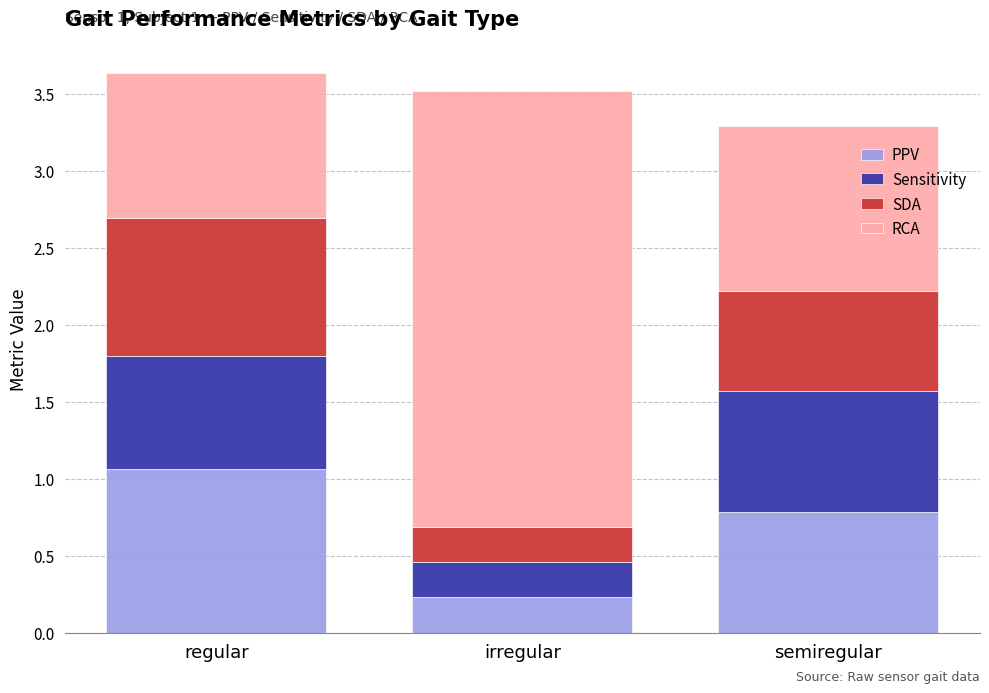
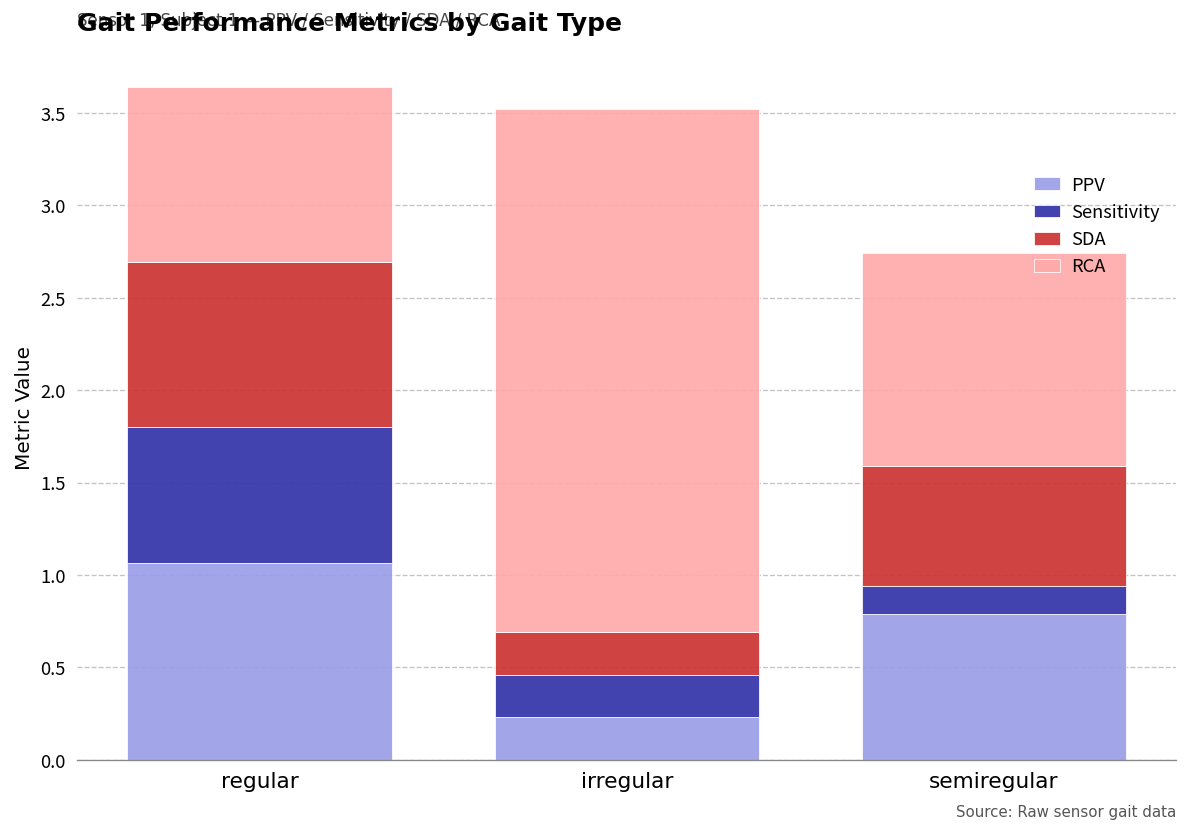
Sensitivity, semiregular: 0.78 -> 0.16
RCA, semiregular: 1.08 -> 1.15
